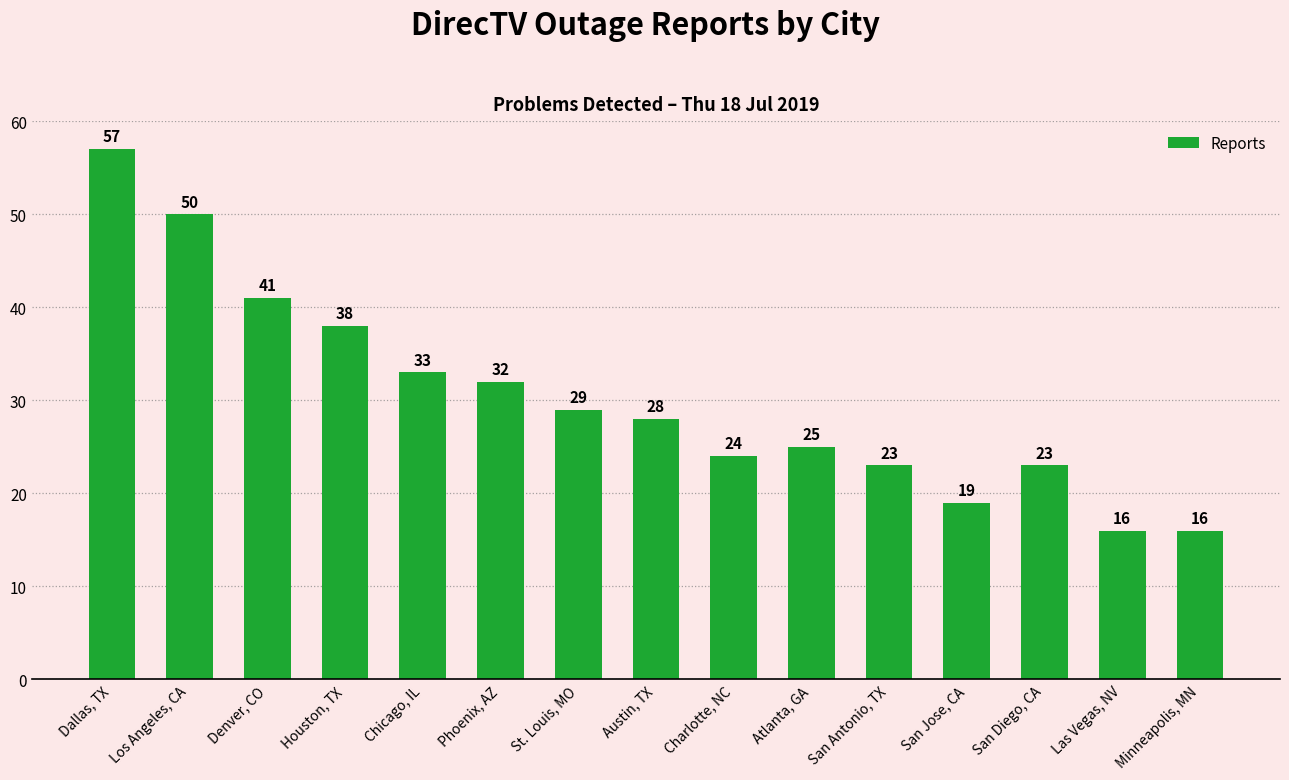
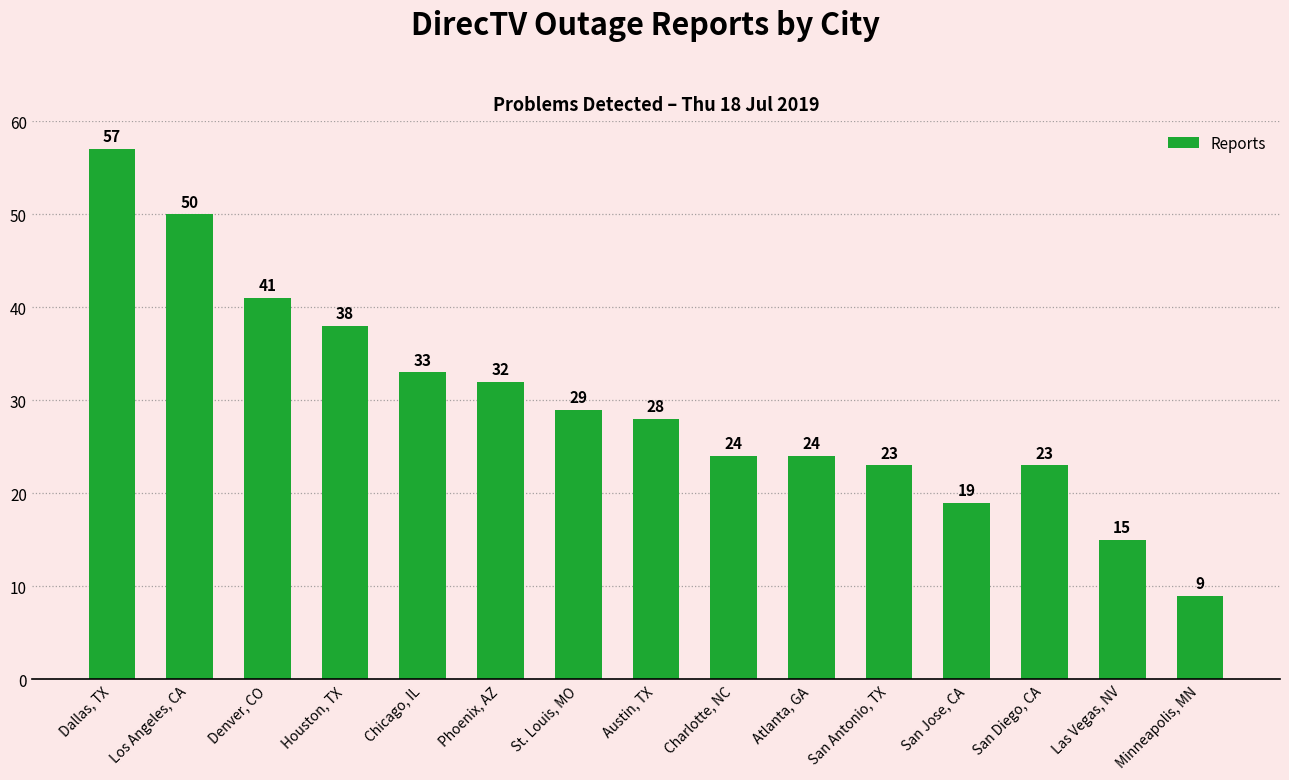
Atlanta, GA: 25 -> 24
Las Vegas, NV: 16 -> 15
Minneapolis, MN: 16 -> 9
